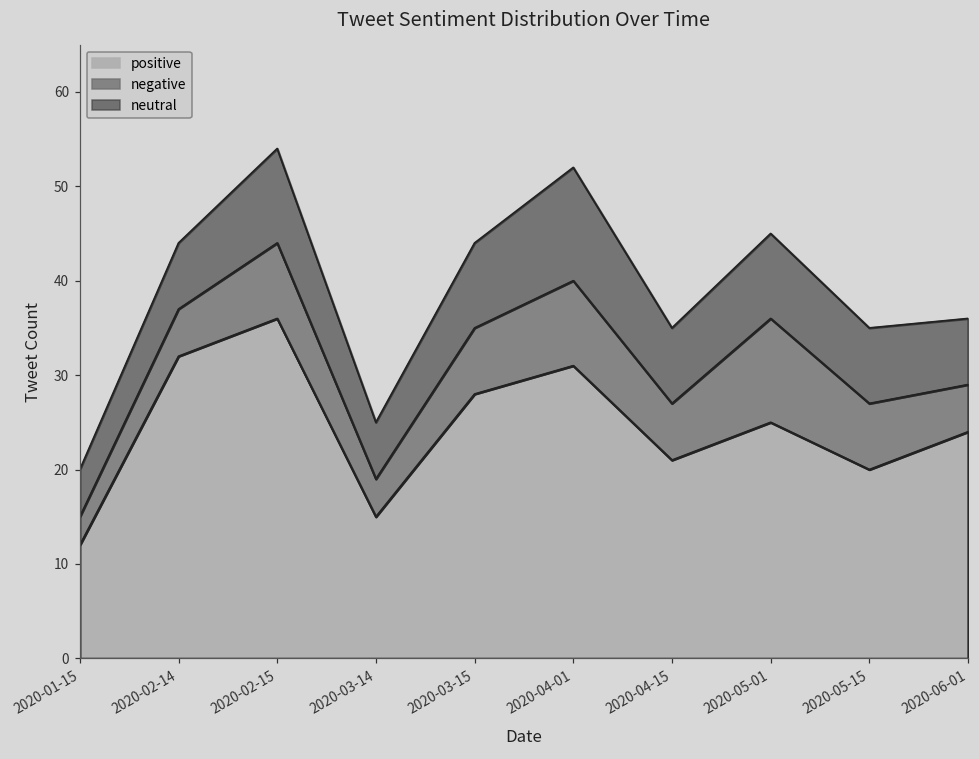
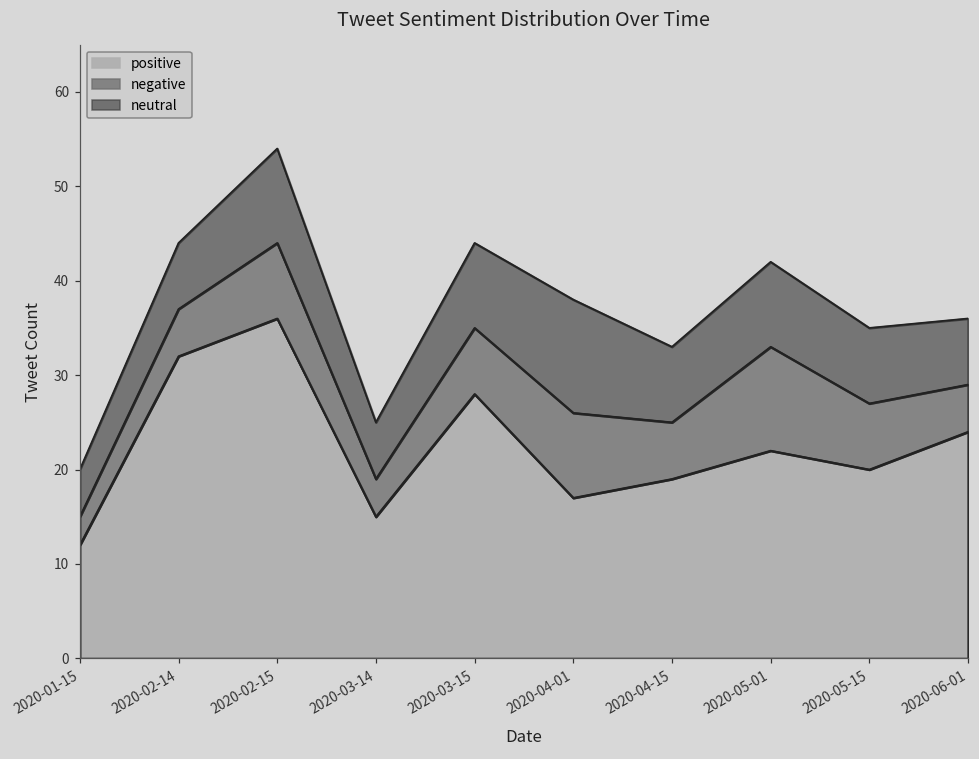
positive, 2020-04-01: 31 -> 17
positive, 2020-04-15: 21 -> 19
positive, 2020-05-01: 25 -> 22
